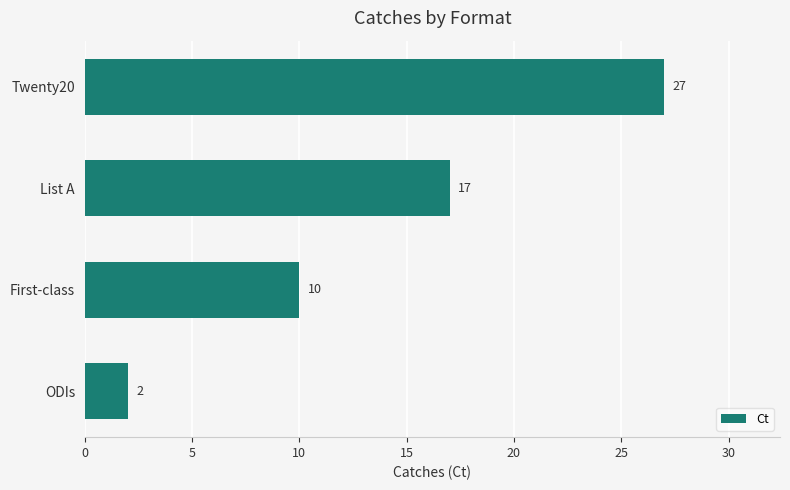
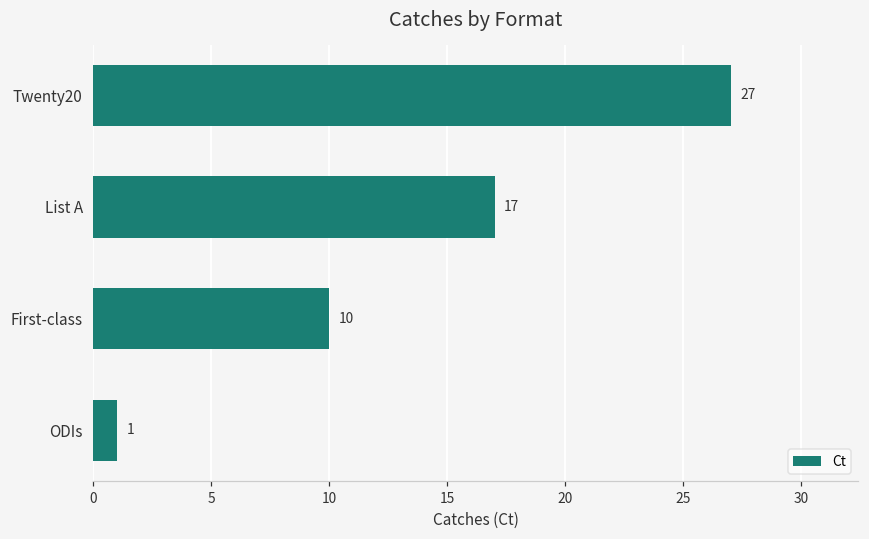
ODIs: 2 -> 1
